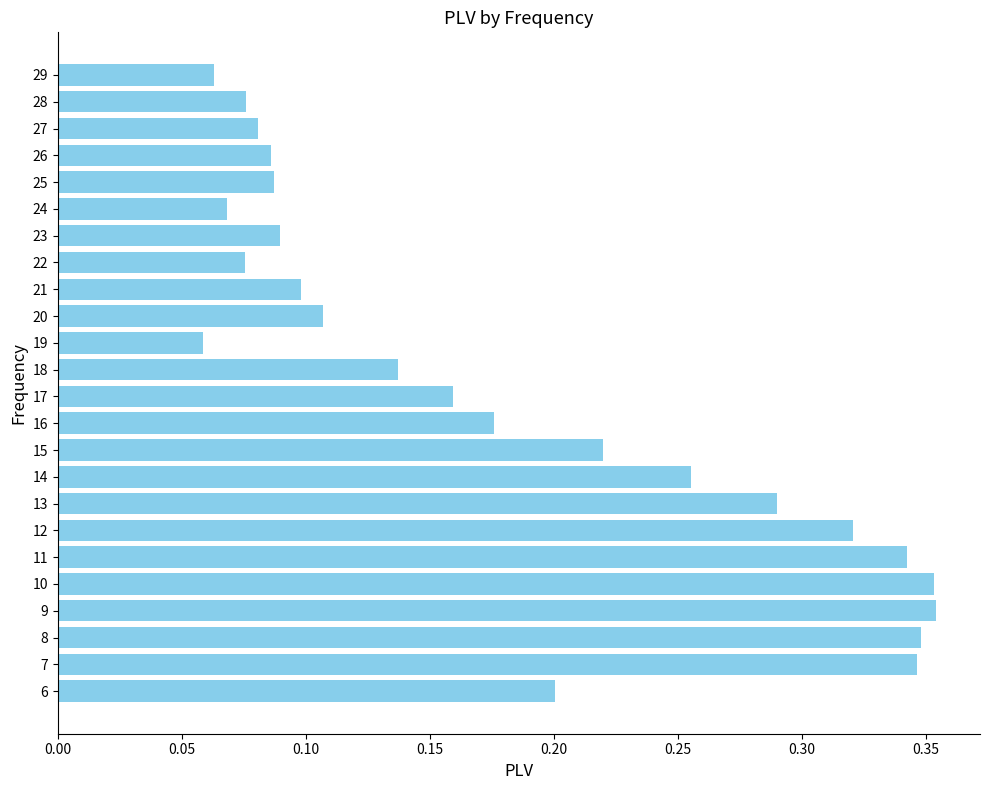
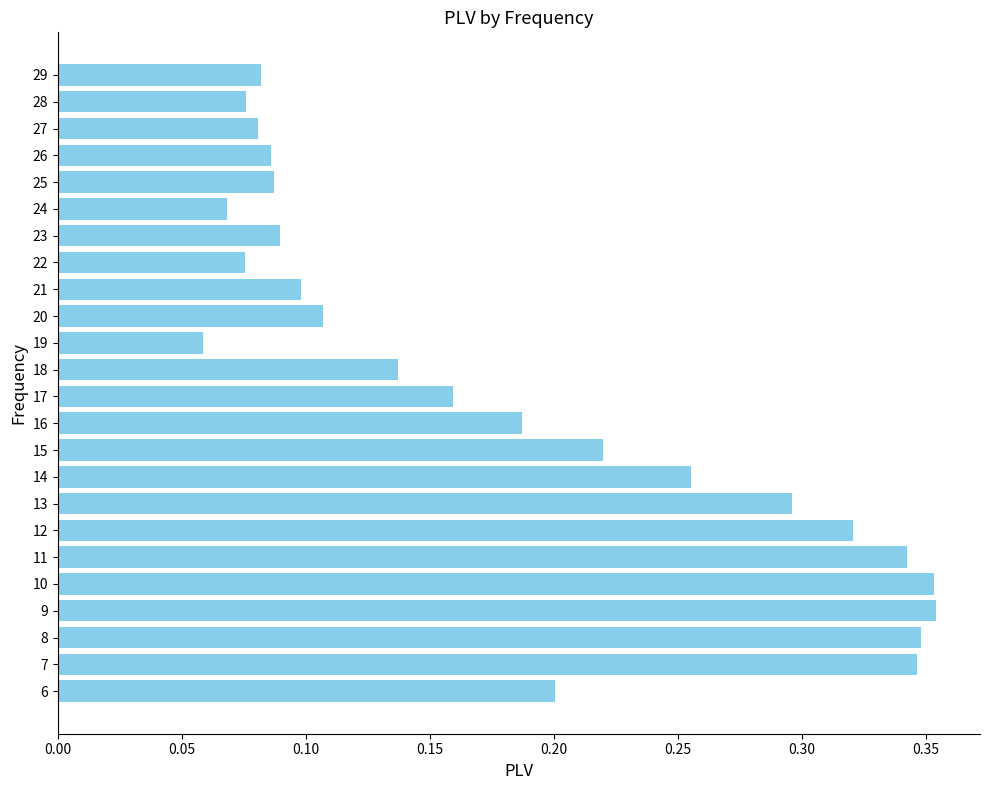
29: 0.063 -> 0.082
16: 0.176 -> 0.187
13: 0.290 -> 0.296
